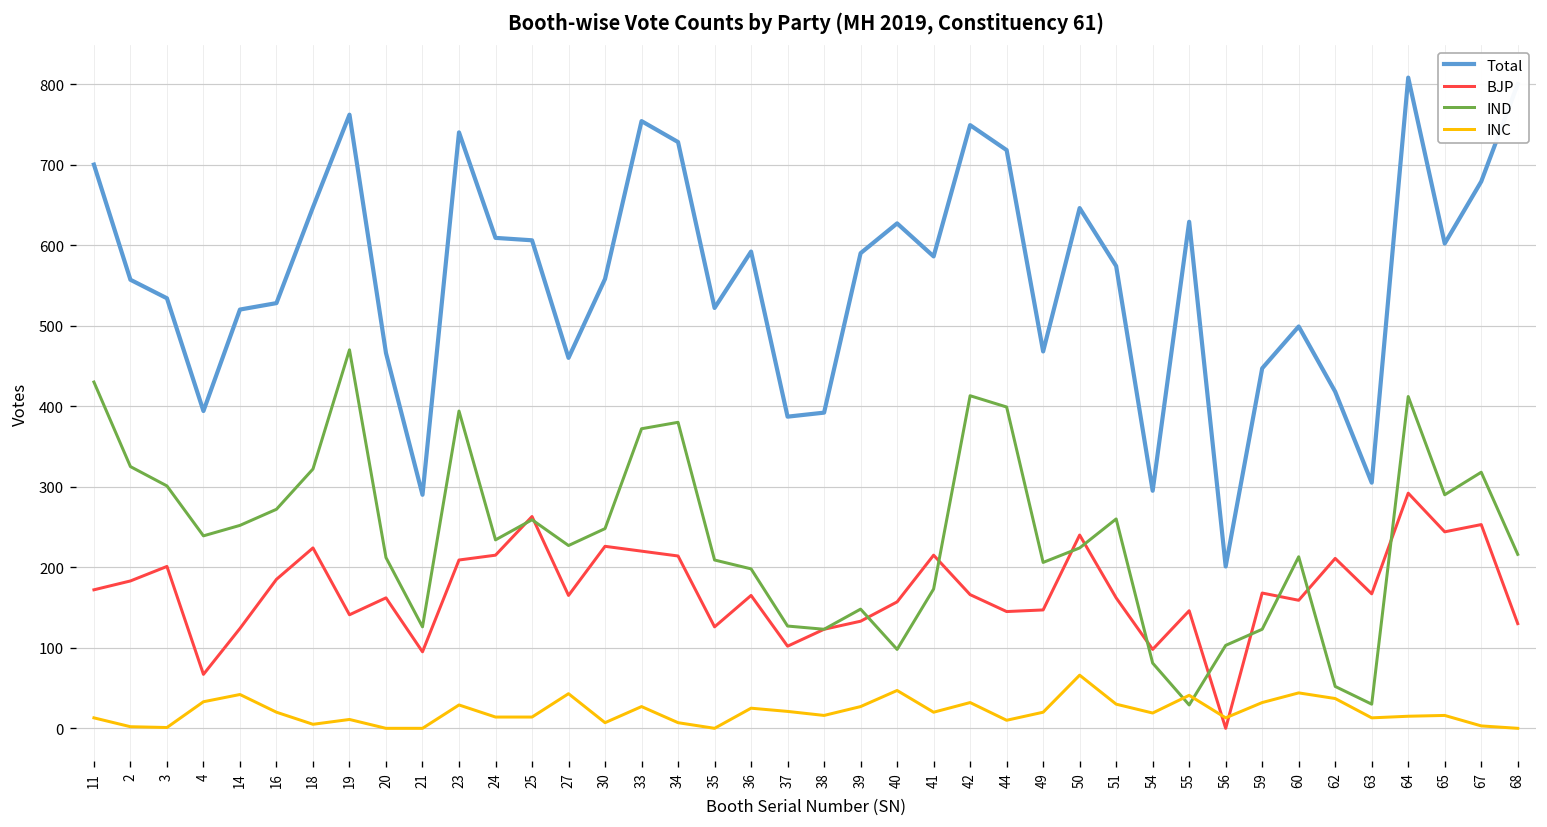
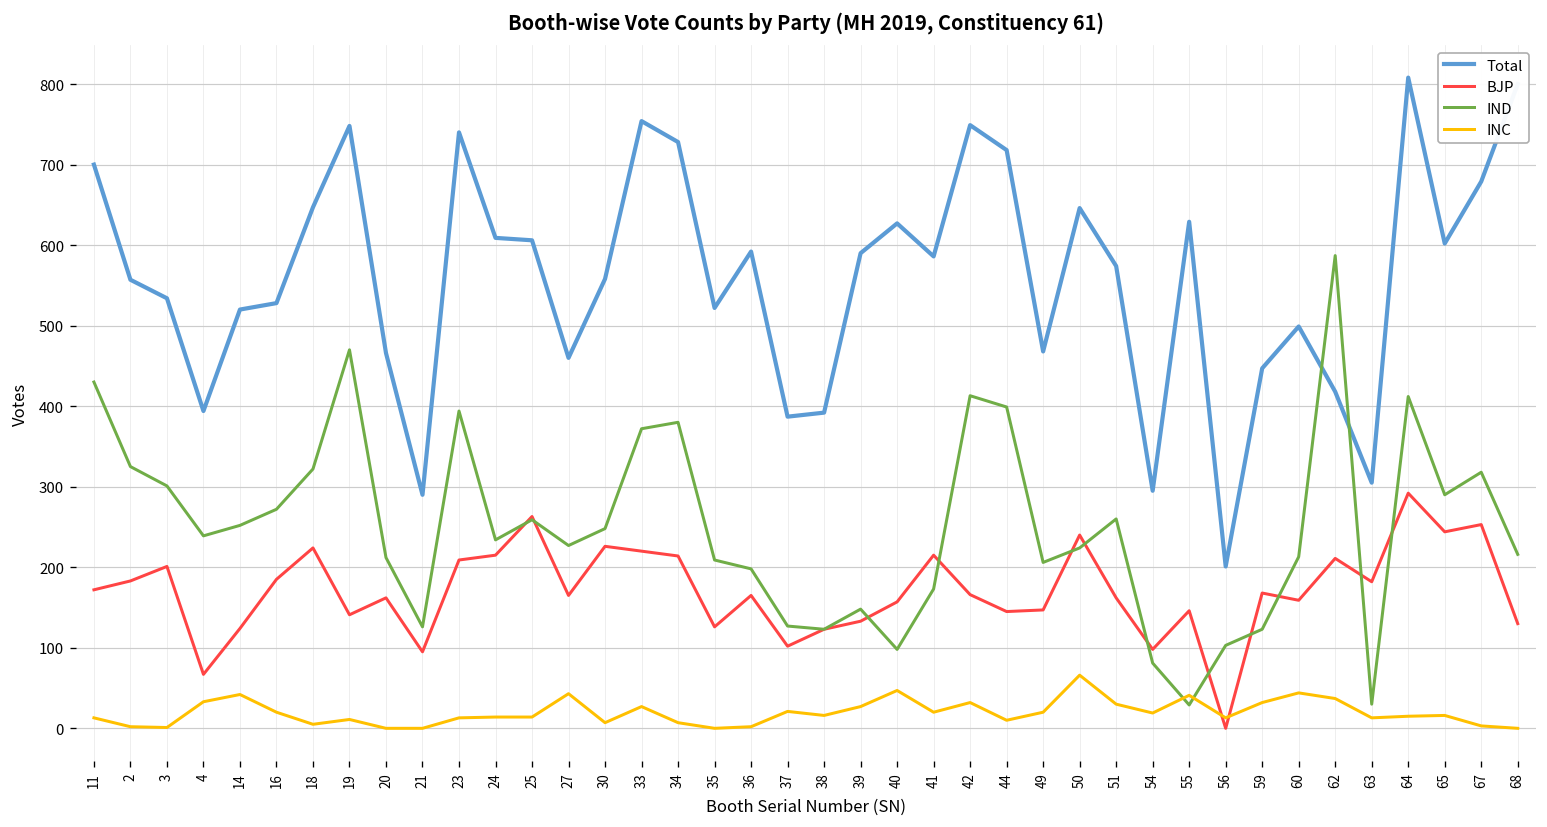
Total, 19: 760 -> 750
INC, 23: 30 -> 10
INC, 36: 30 -> 0
IND, 62: 50 -> 590
BJP, 63: 170 -> 180
